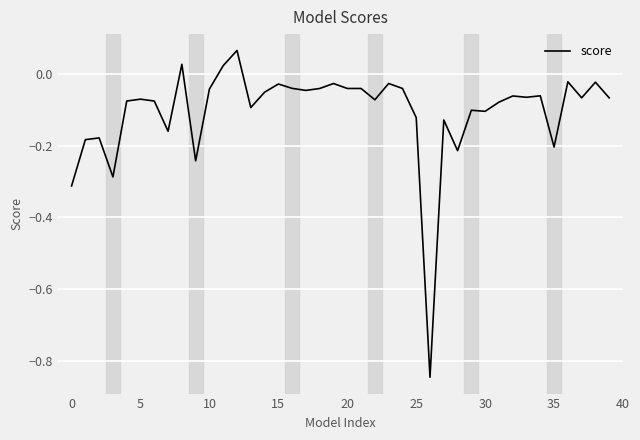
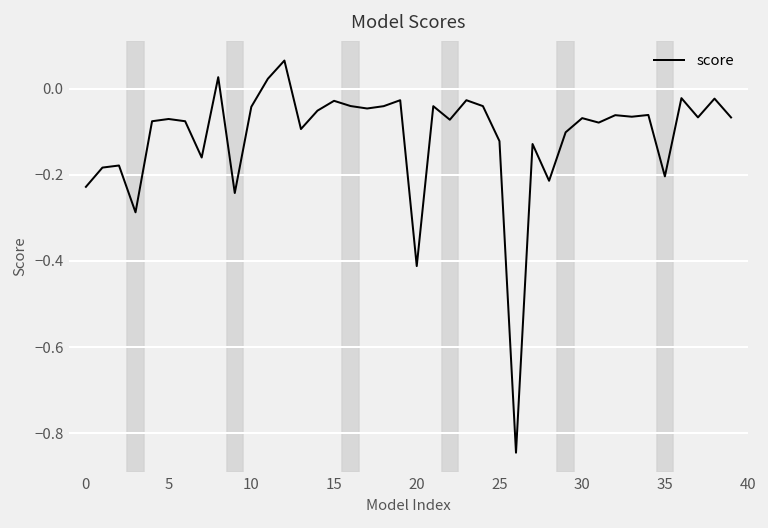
0: -0.31 -> -0.23
20: -0.04 -> -0.41
30: -0.10 -> -0.07
